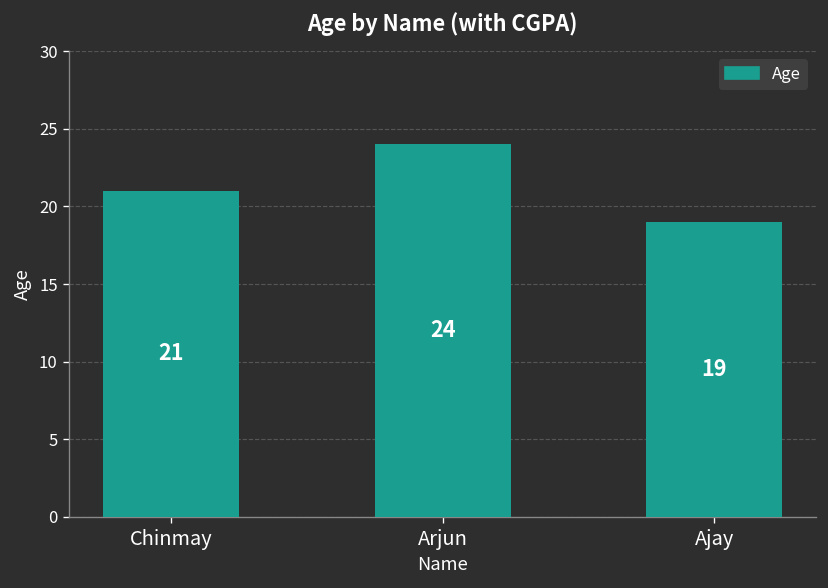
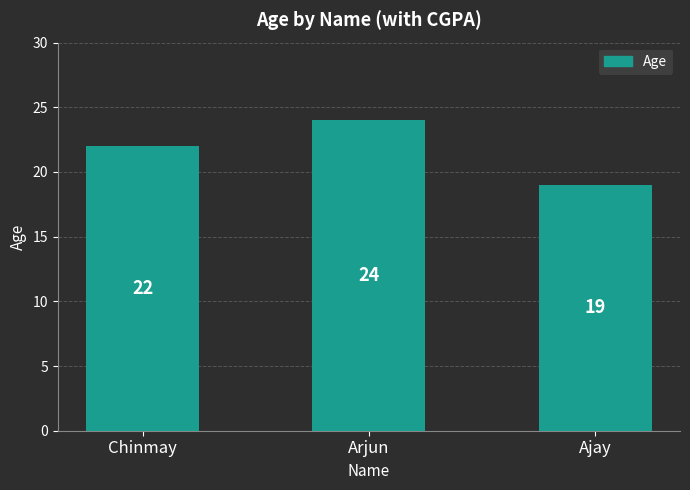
Chinmay: 21 -> 22
